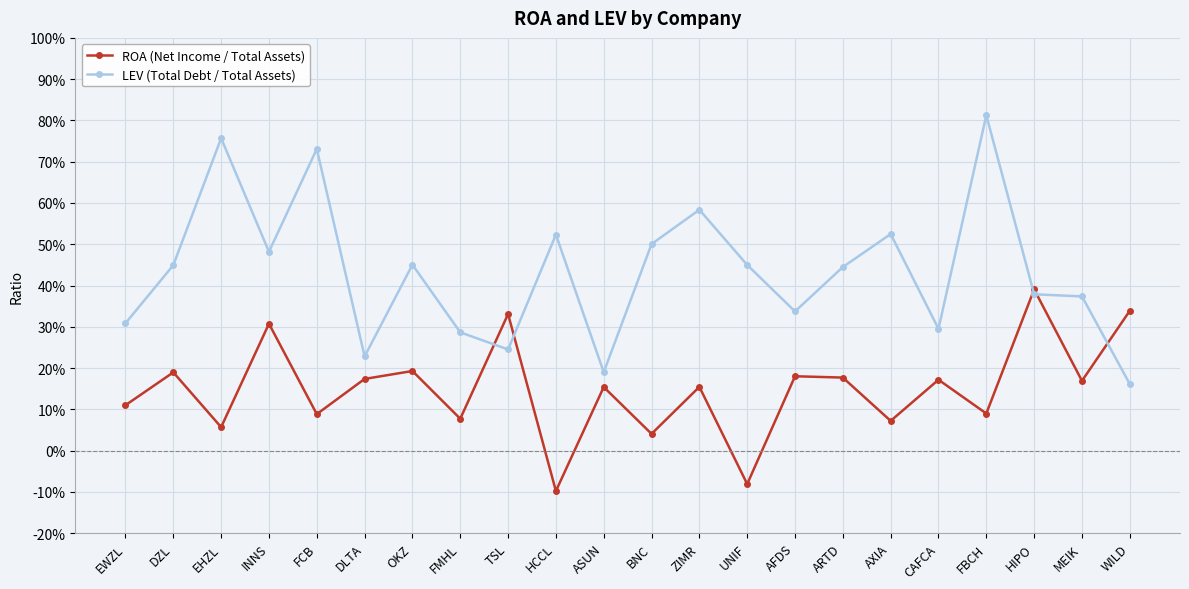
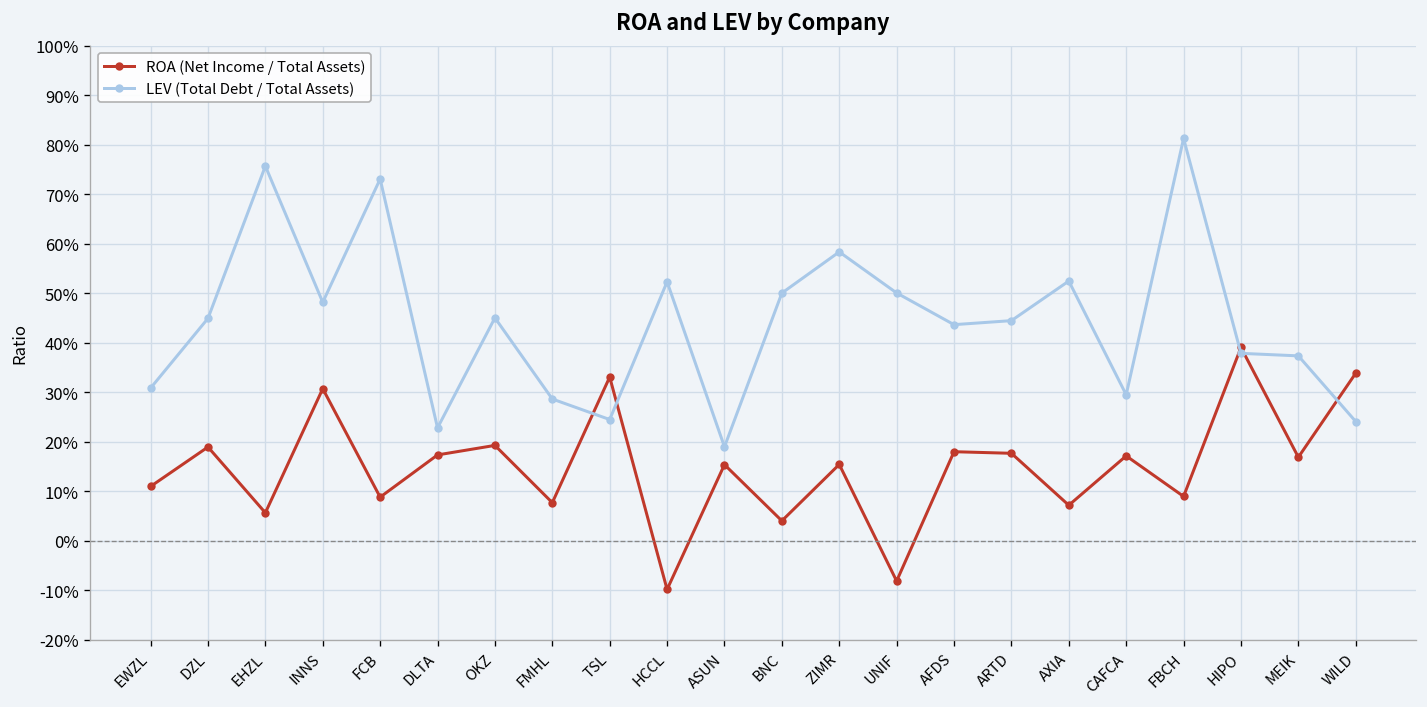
LEV (Total Debt / Total Assets), UNIF: 45% -> 50%
LEV (Total Debt / Total Assets), AFDS: 34% -> 44%
LEV (Total Debt / Total Assets), WILD: 16% -> 24%
